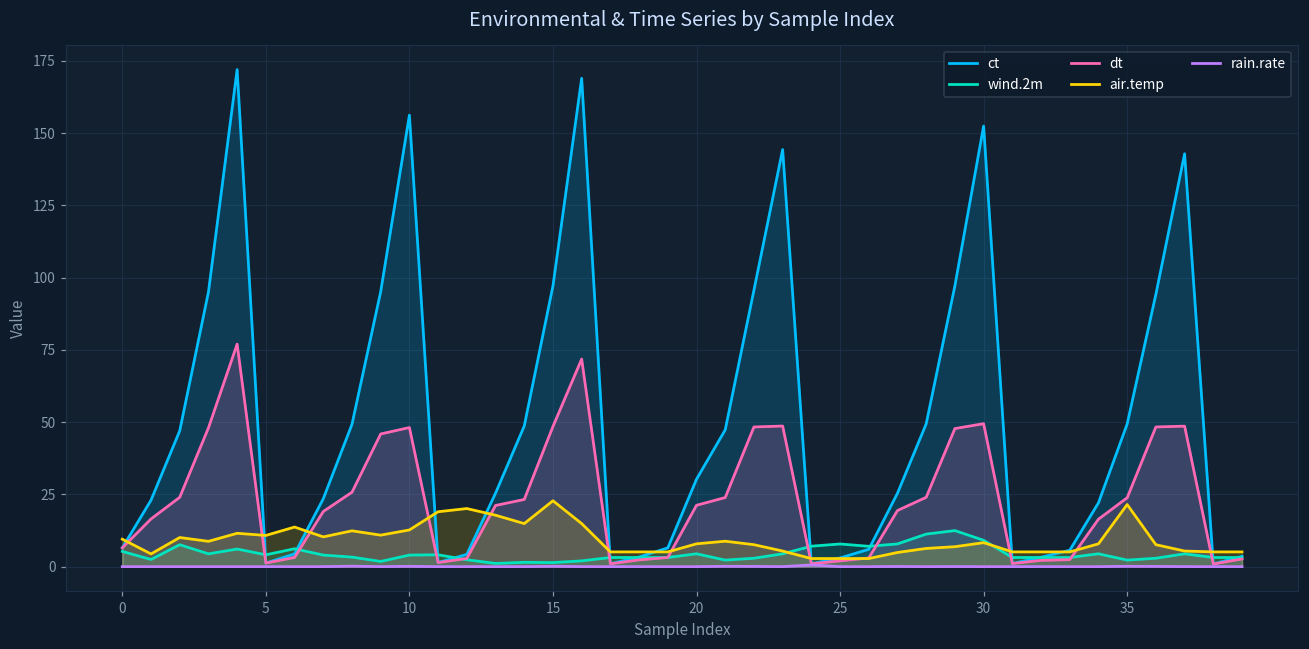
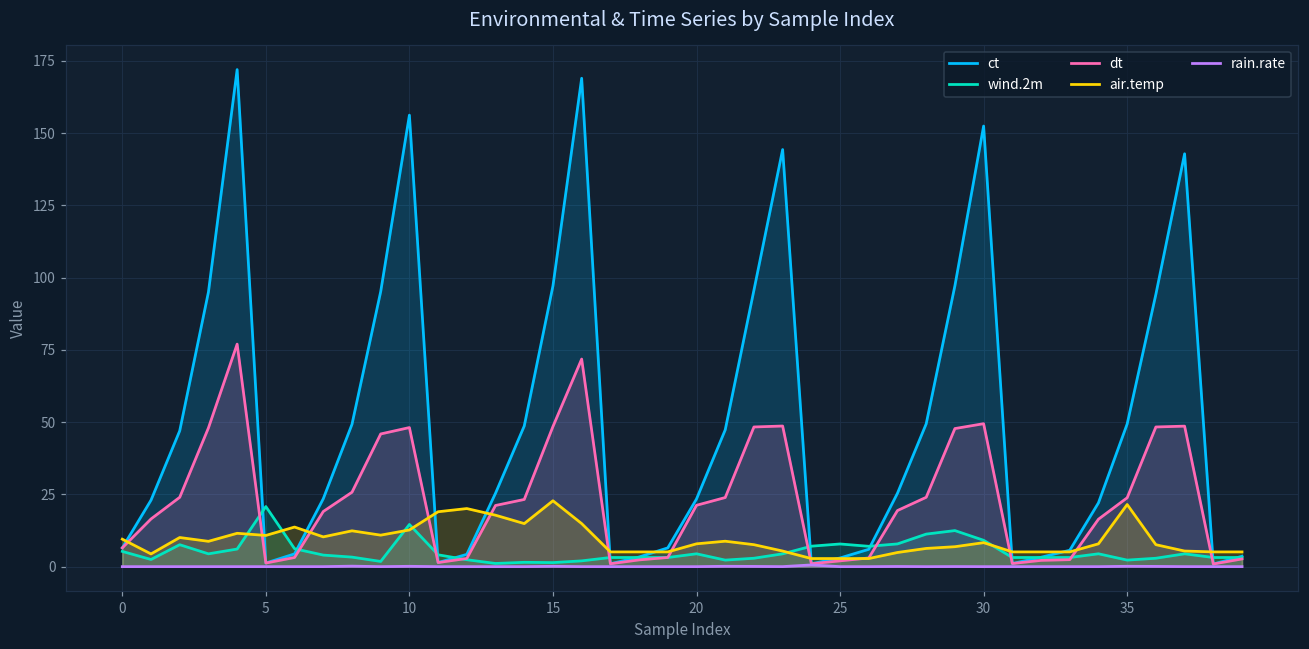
wind.2m, 5: 4 -> 21
wind.2m, 10: 4 -> 15
ct, 20: 30 -> 23
